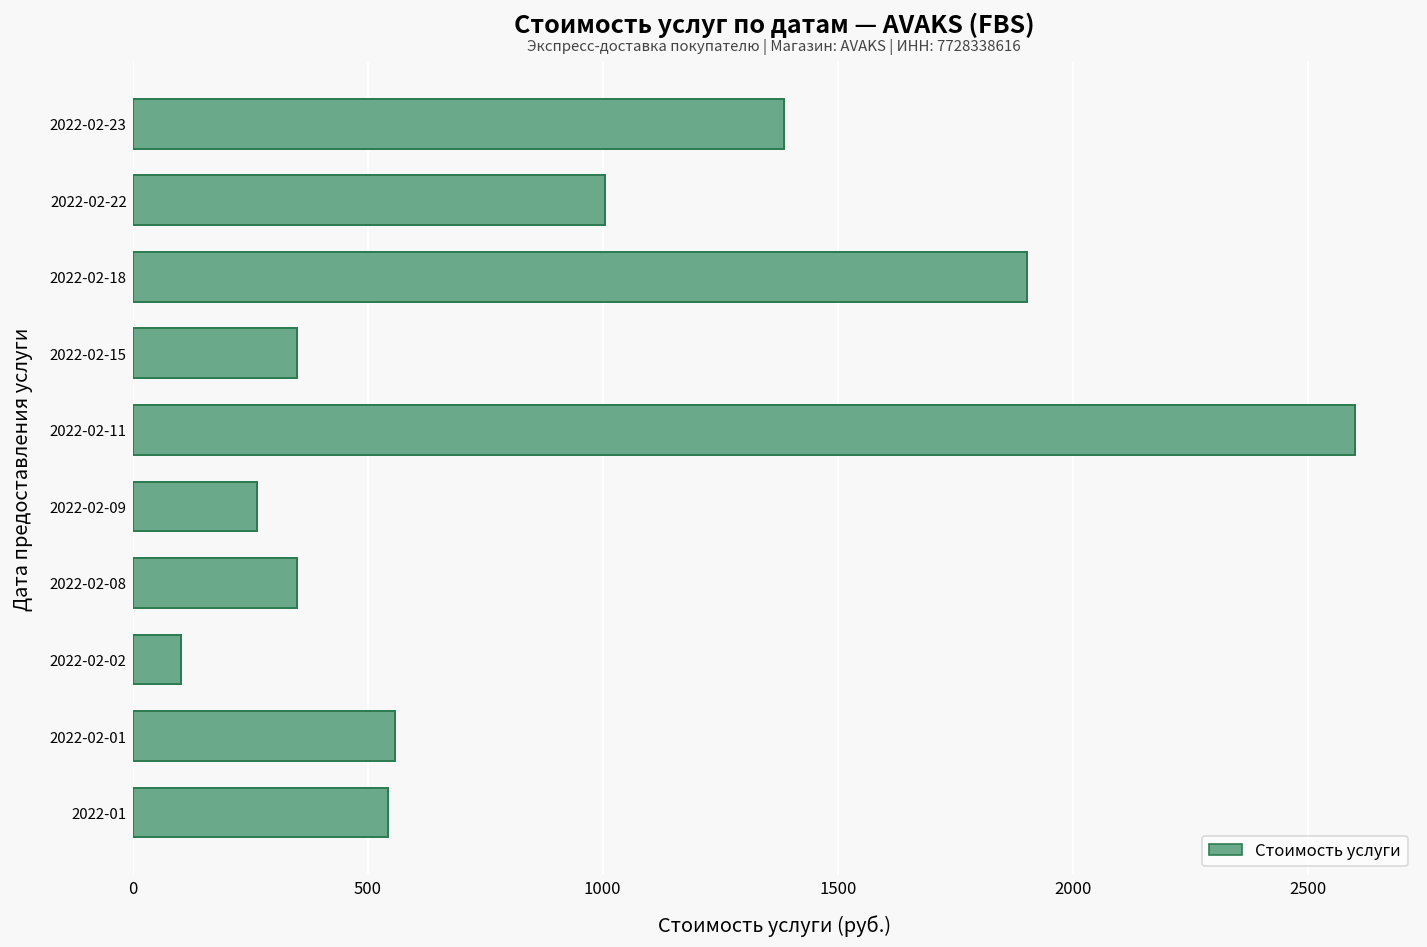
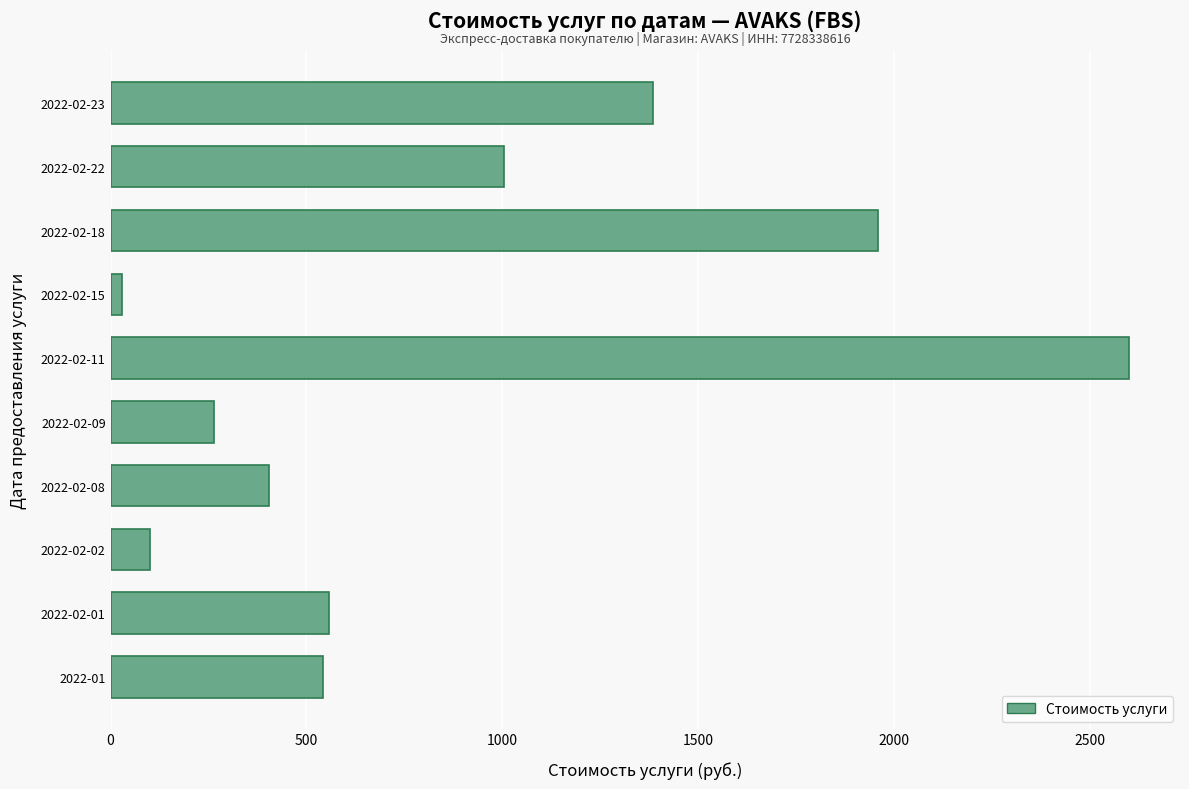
2022-02-18: 1900 -> 1960
2022-02-15: 350 -> 30
2022-02-08: 350 -> 410
